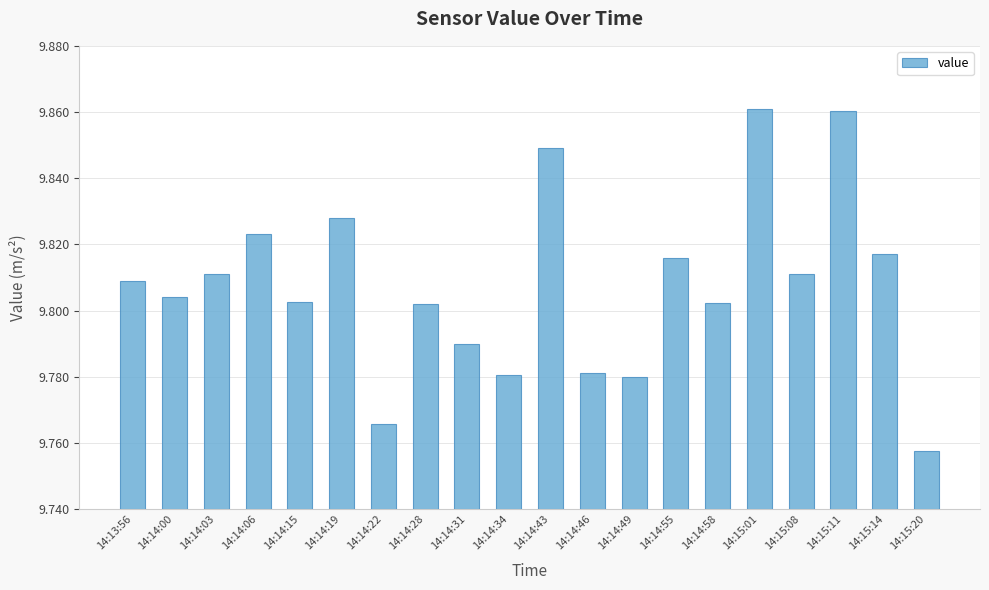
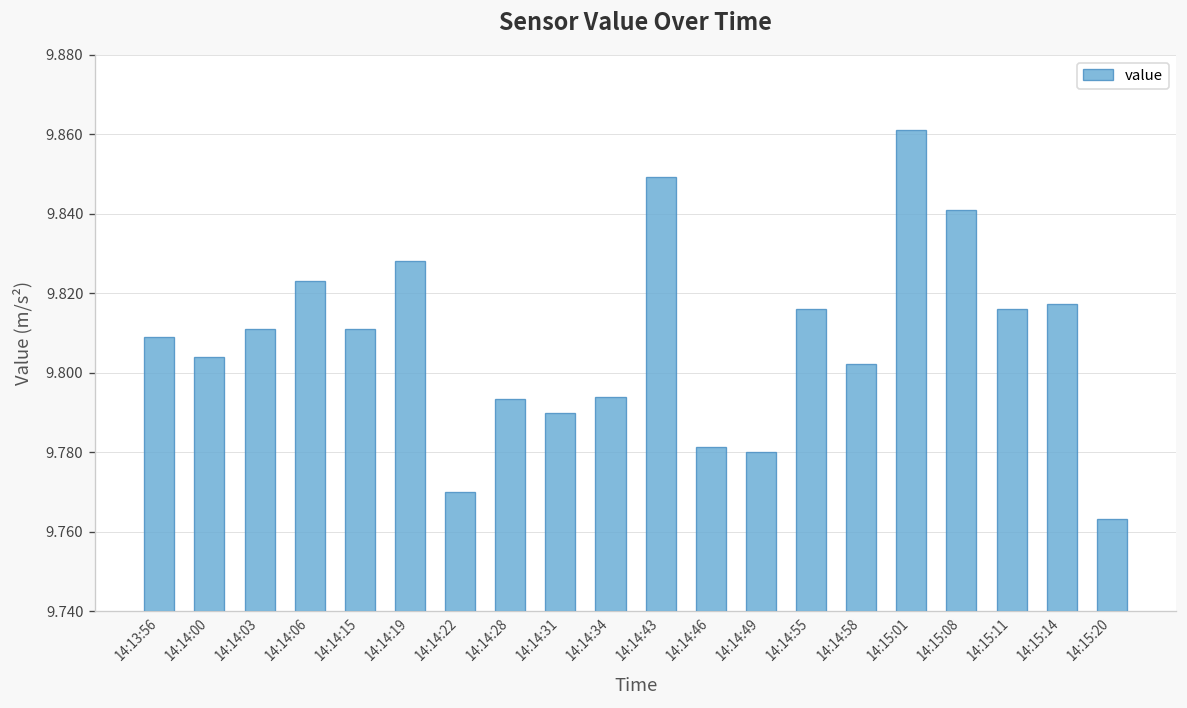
14:14:15: 9.803 -> 9.811
14:14:22: 9.766 -> 9.770
14:14:28: 9.802 -> 9.793
14:14:34: 9.780 -> 9.794
14:15:08: 9.811 -> 9.841
14:15:11: 9.860 -> 9.816
14:15:20: 9.758 -> 9.763
